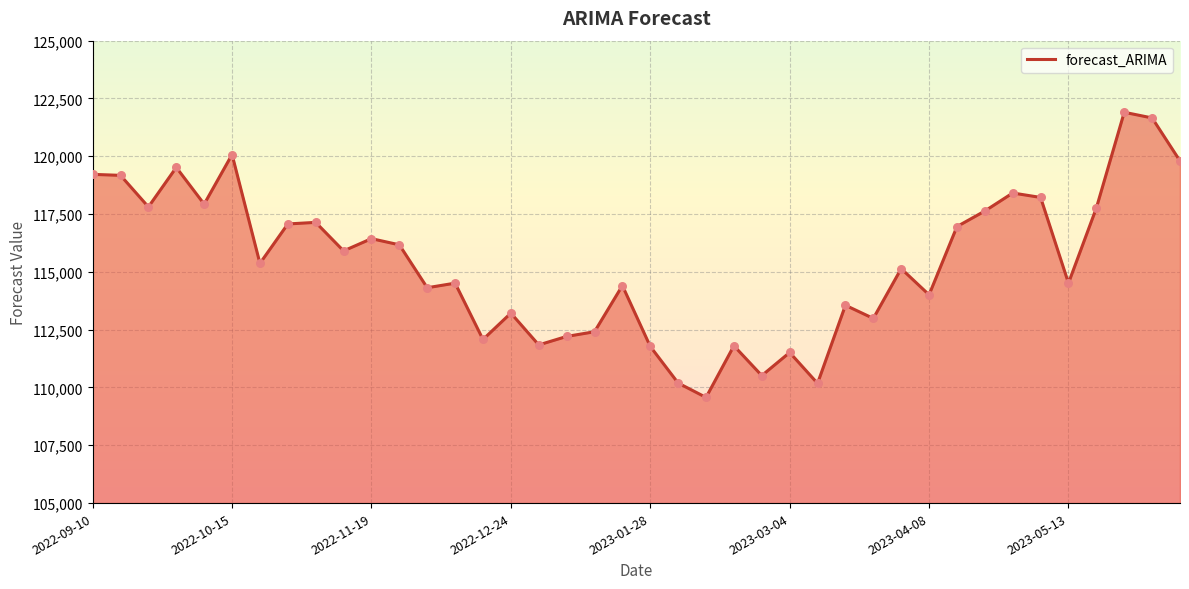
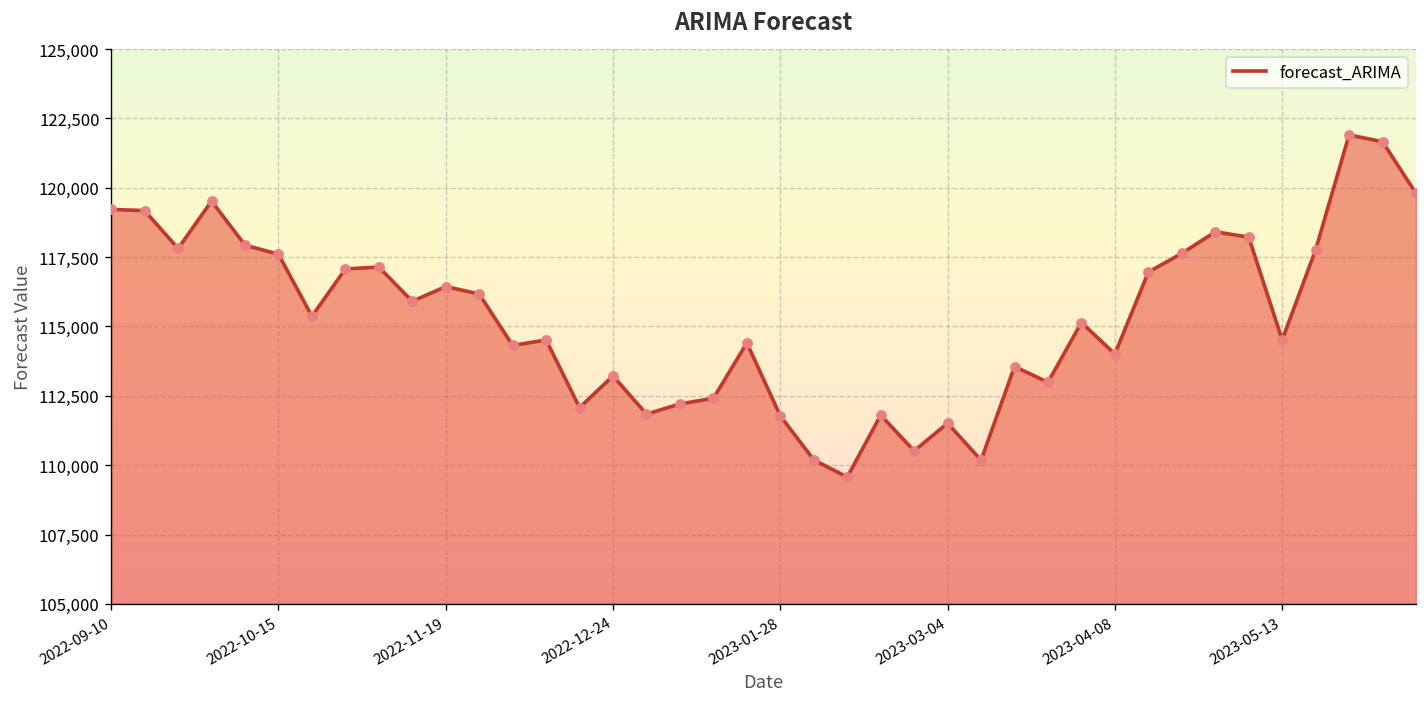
2022-10-15: 120,100 -> 117,600
